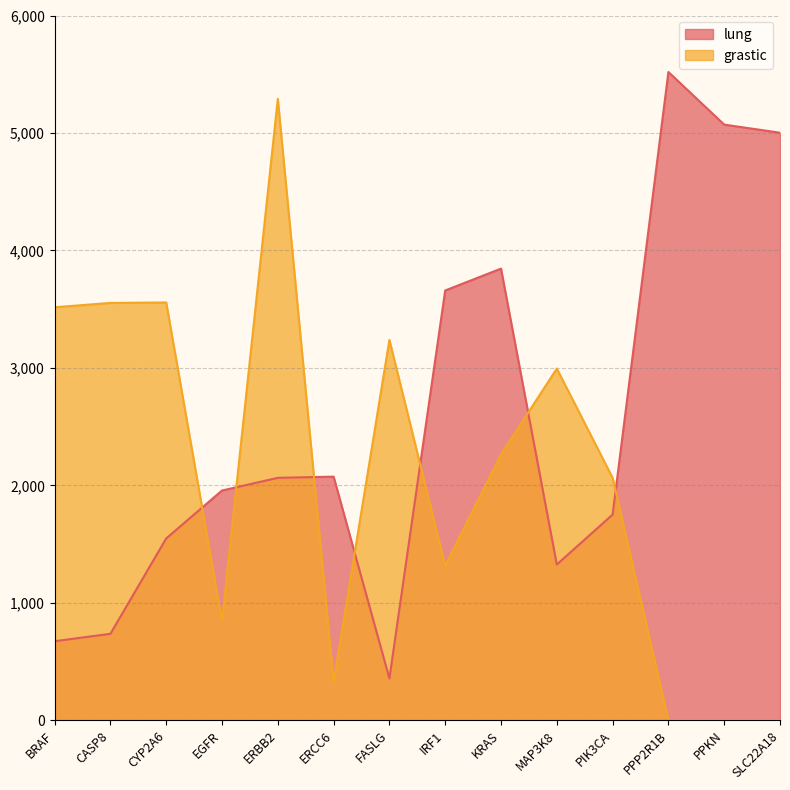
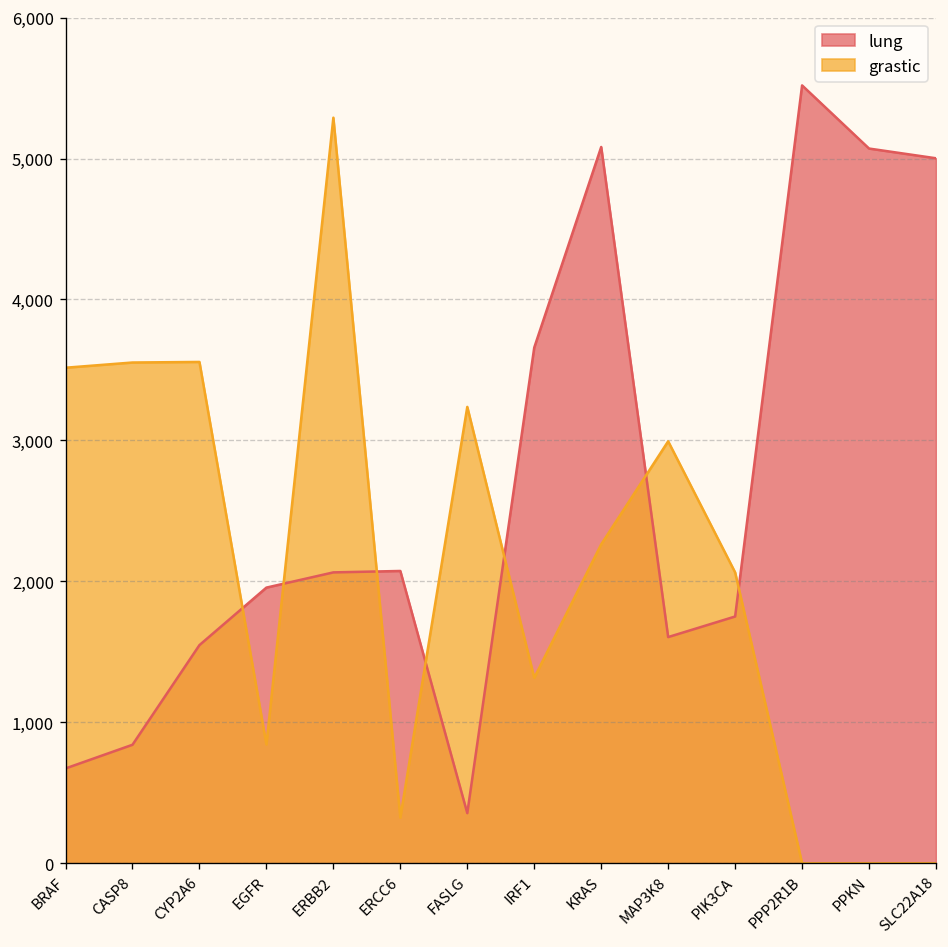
lung, CASP8: 740 -> 840
lung, KRAS: 3,850 -> 5,080
lung, MAP3K8: 1,330 -> 1,610
